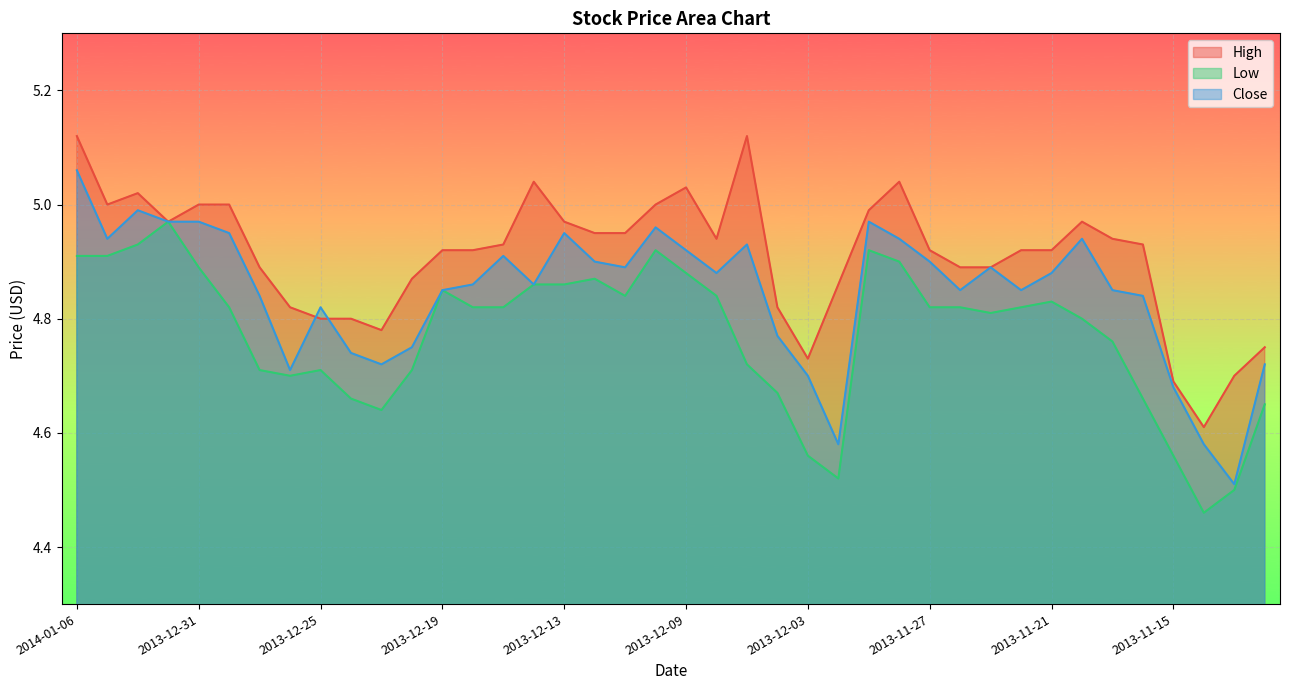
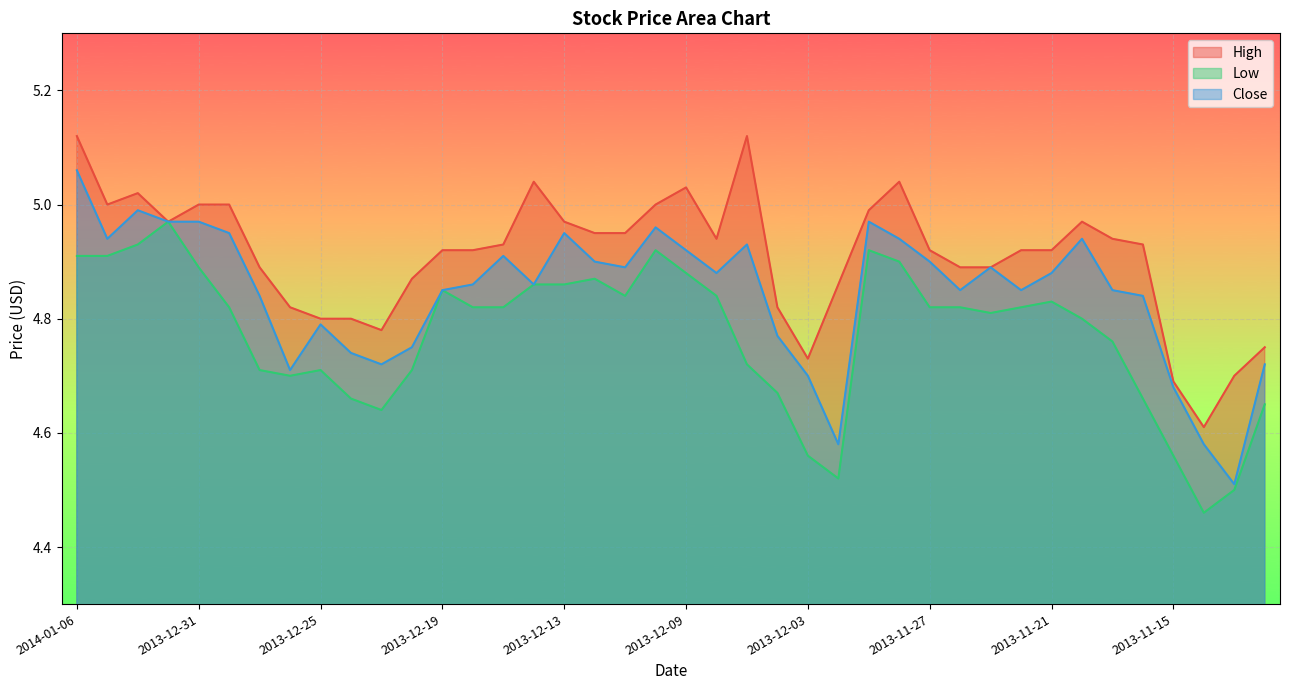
Close, 2013-12-25: 4.82 -> 4.79
